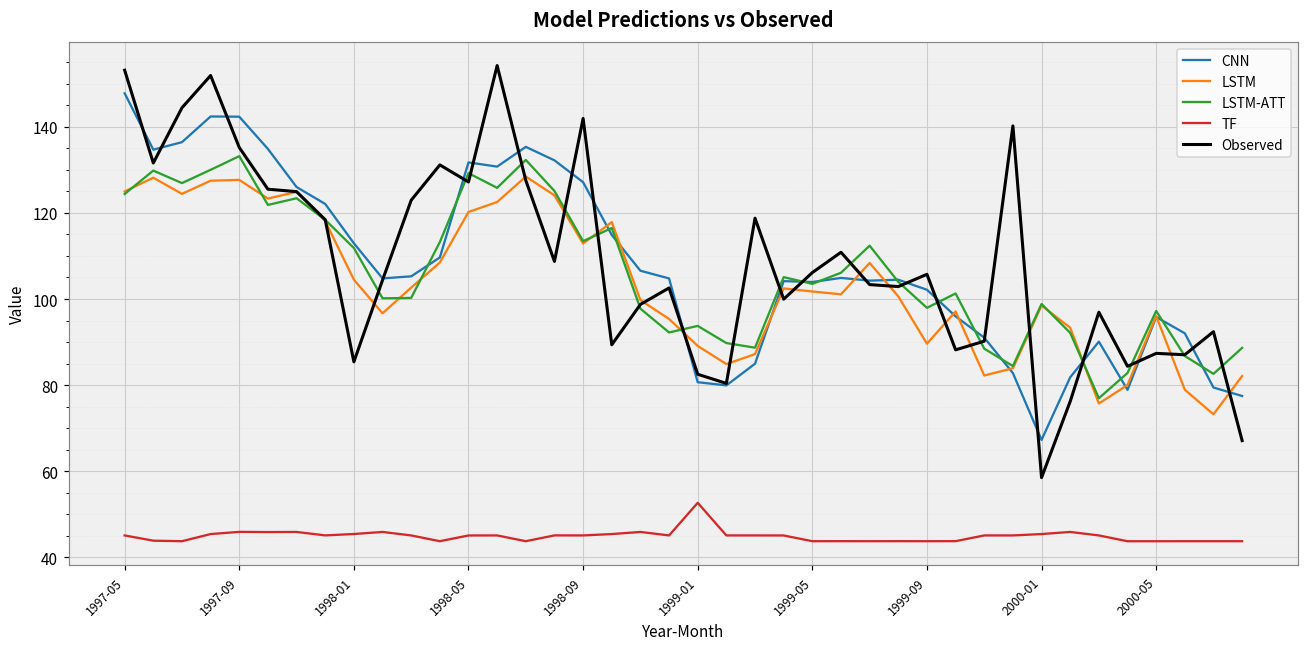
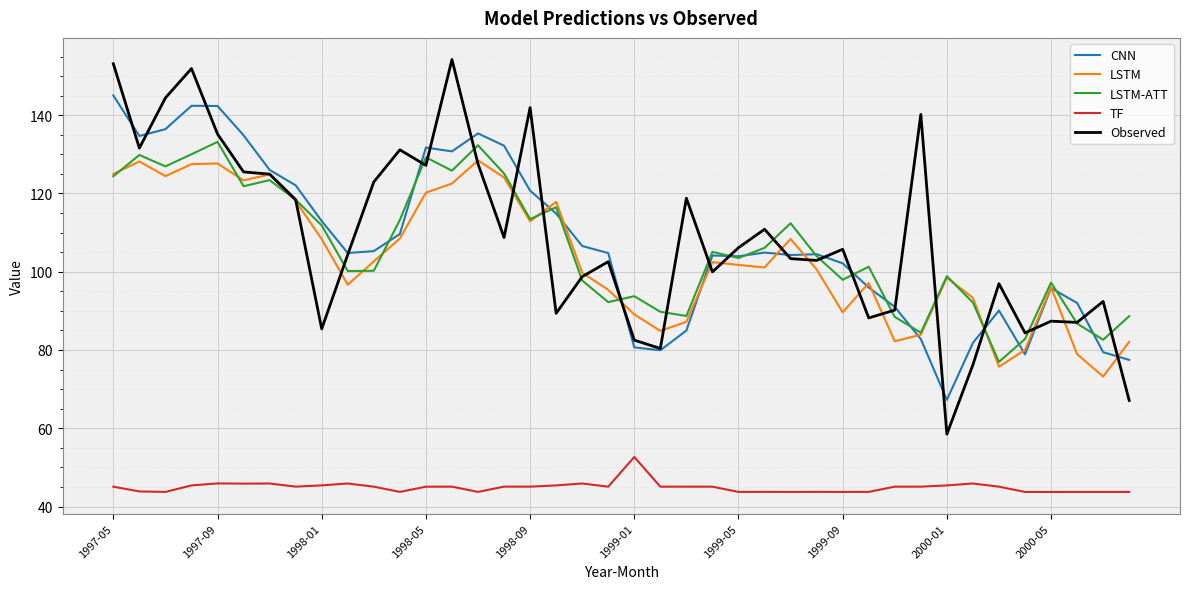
CNN, 1997-05: 148 -> 145
LSTM, 1998-01: 104 -> 108
CNN, 1998-09: 127 -> 121
